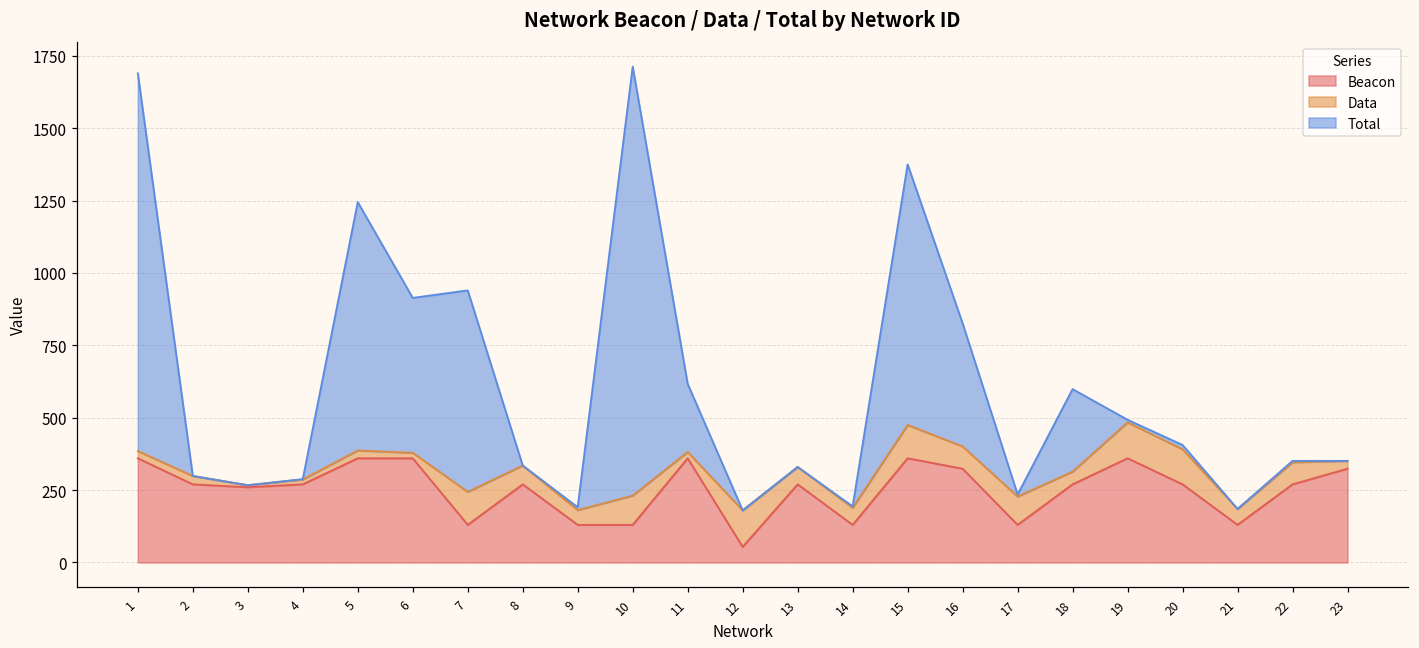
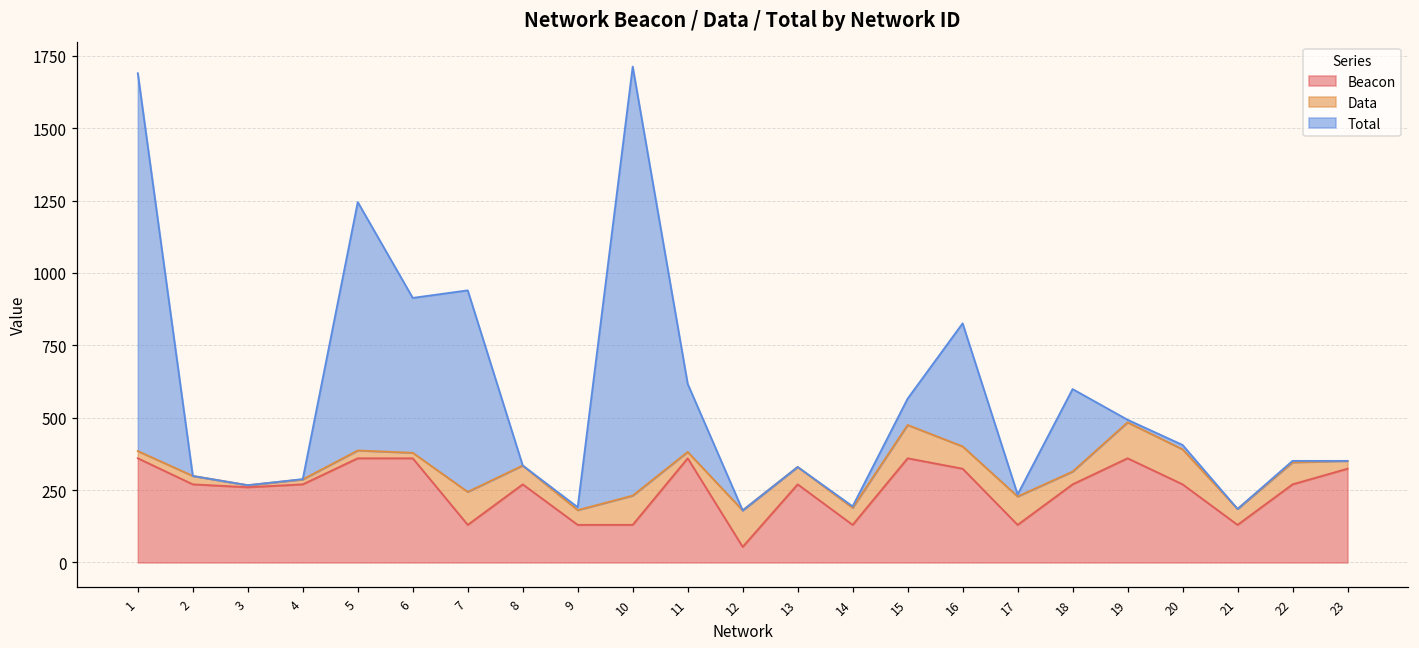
Total, 15: 900 -> 90
